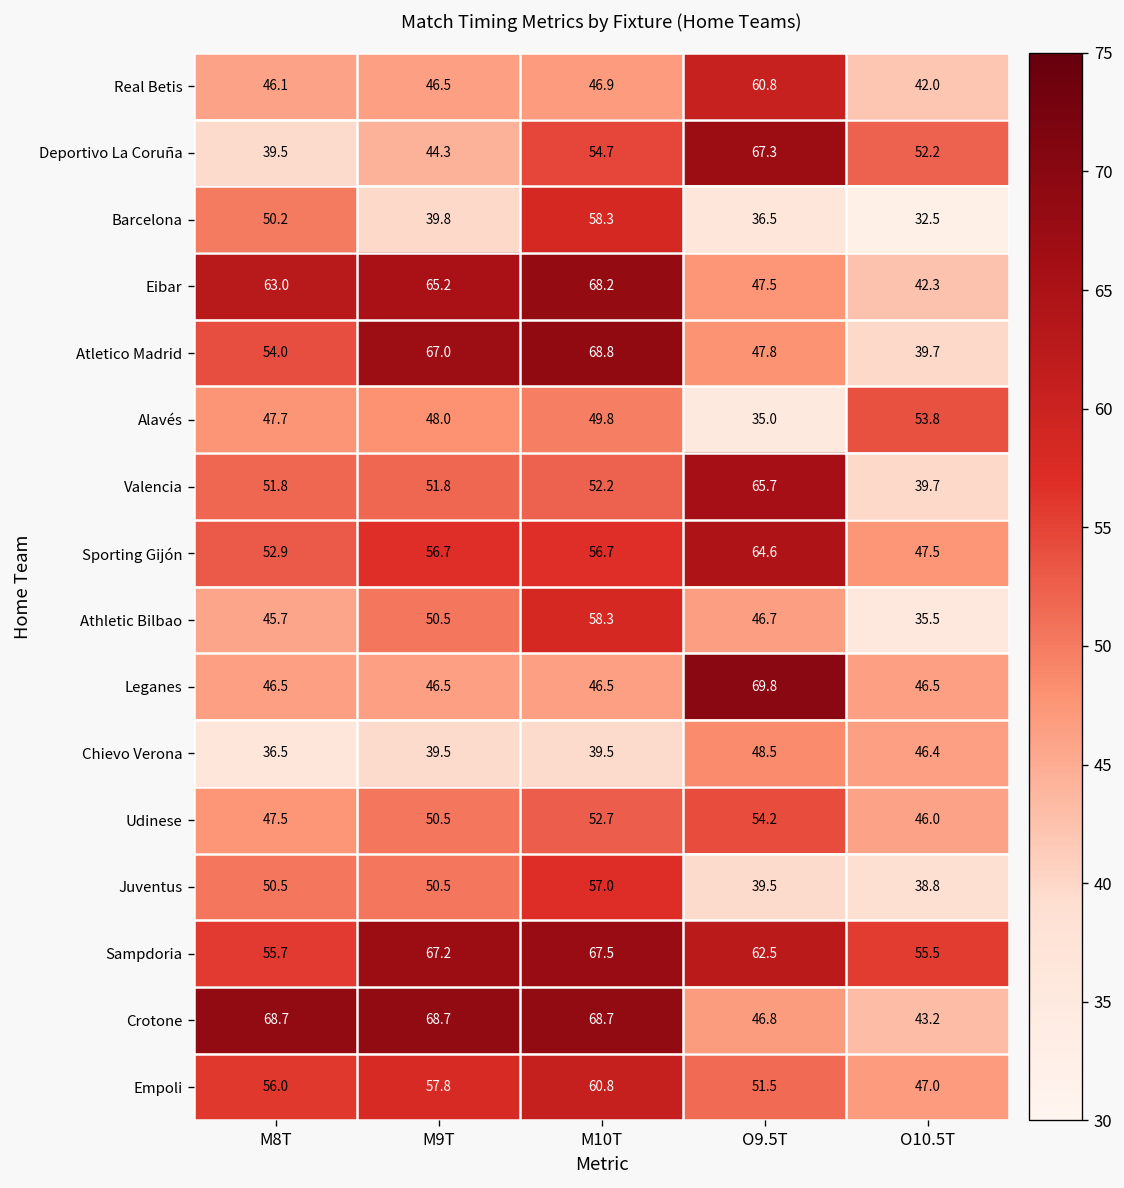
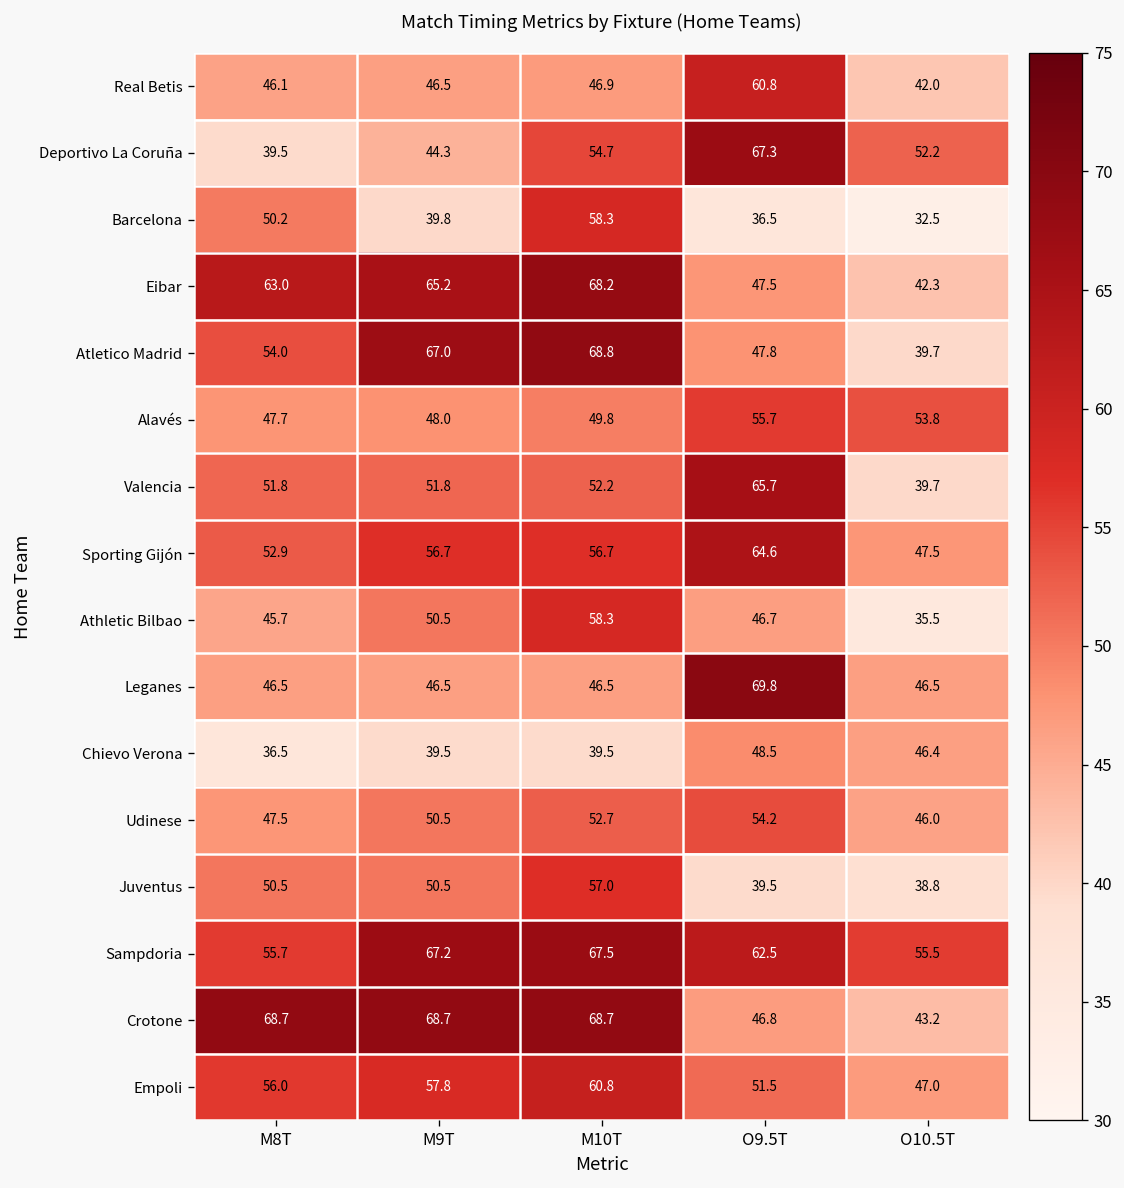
Alavés, O9.5T: 35.0 -> 55.7
